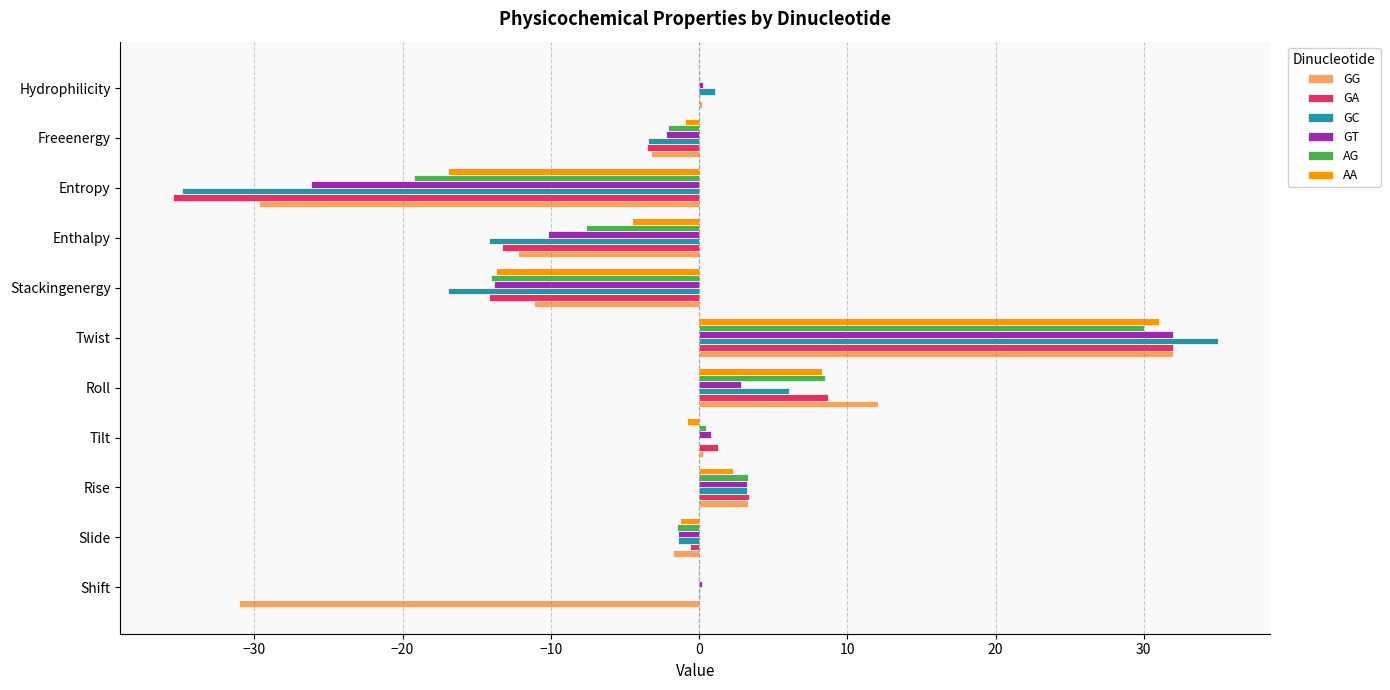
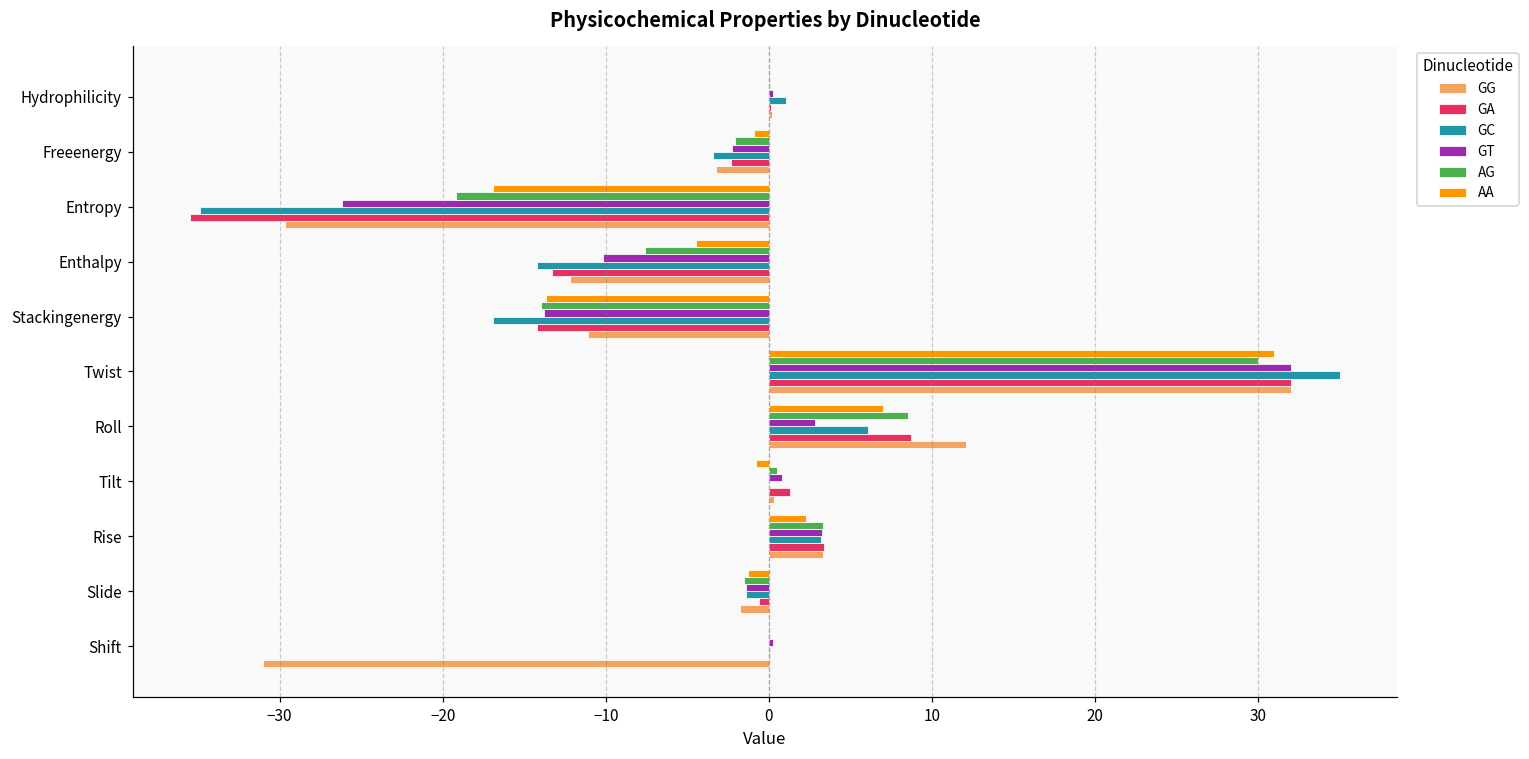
GA, Freeenergy: -3.5 -> -2.4
AA, Roll: 8.3 -> 7.0
